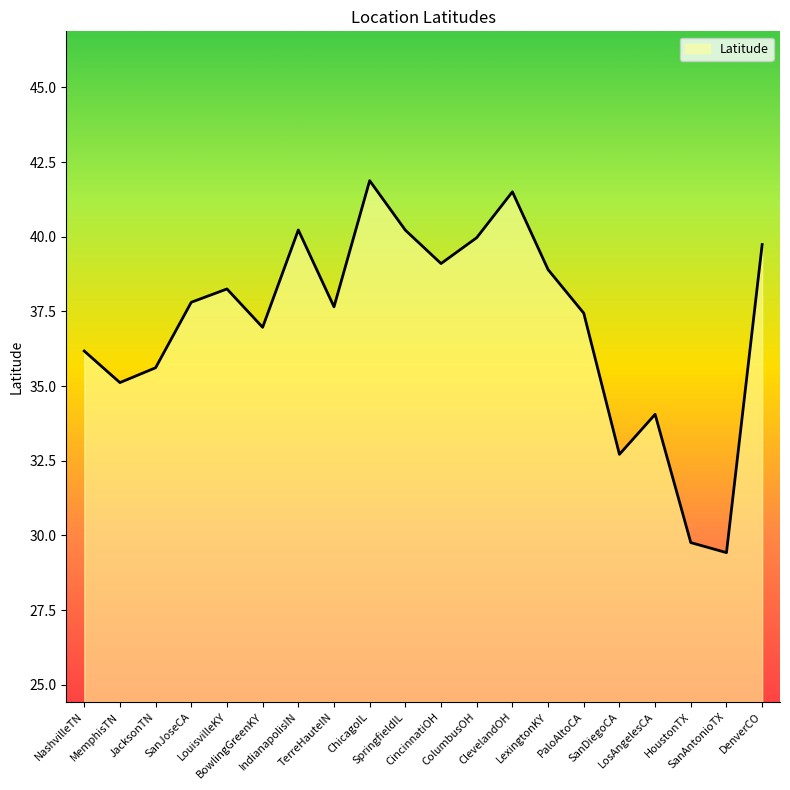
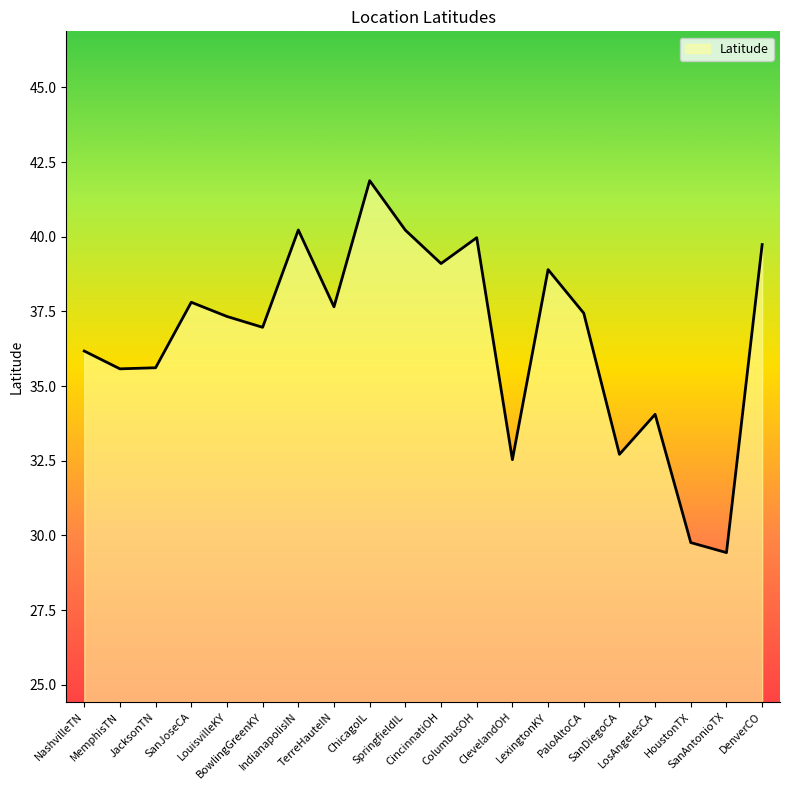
MemphisTN: 35.1 -> 35.6
LouisvilleKY: 38.3 -> 37.3
ClevelandOH: 41.5 -> 32.5
